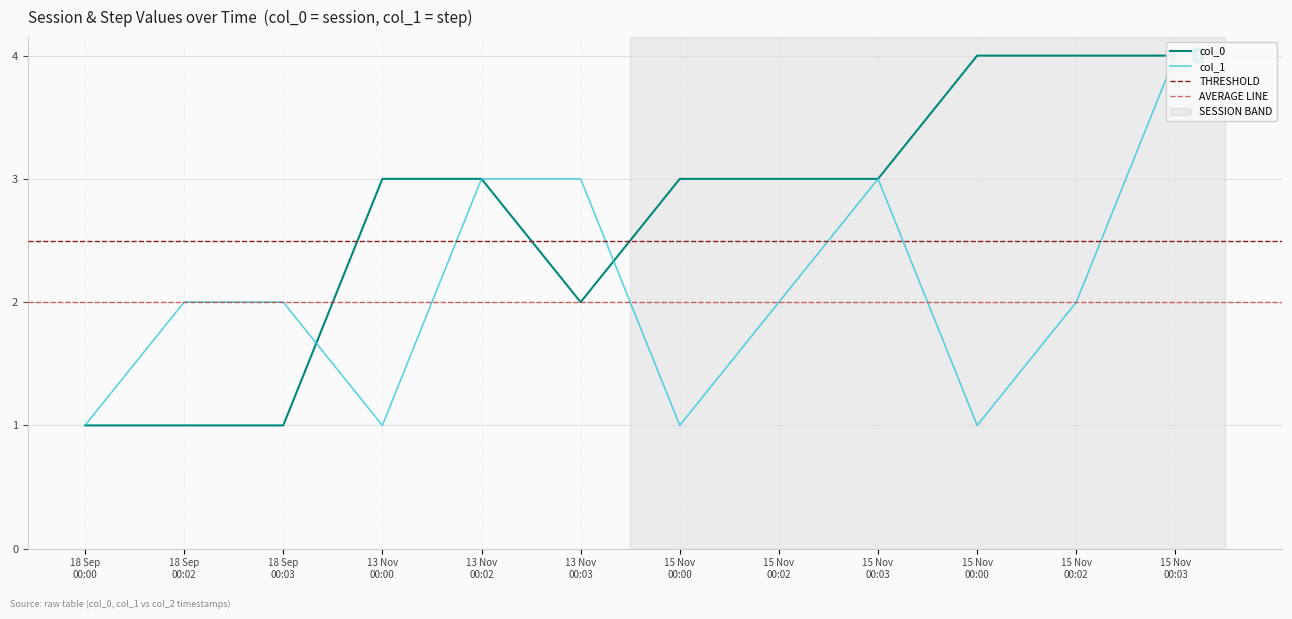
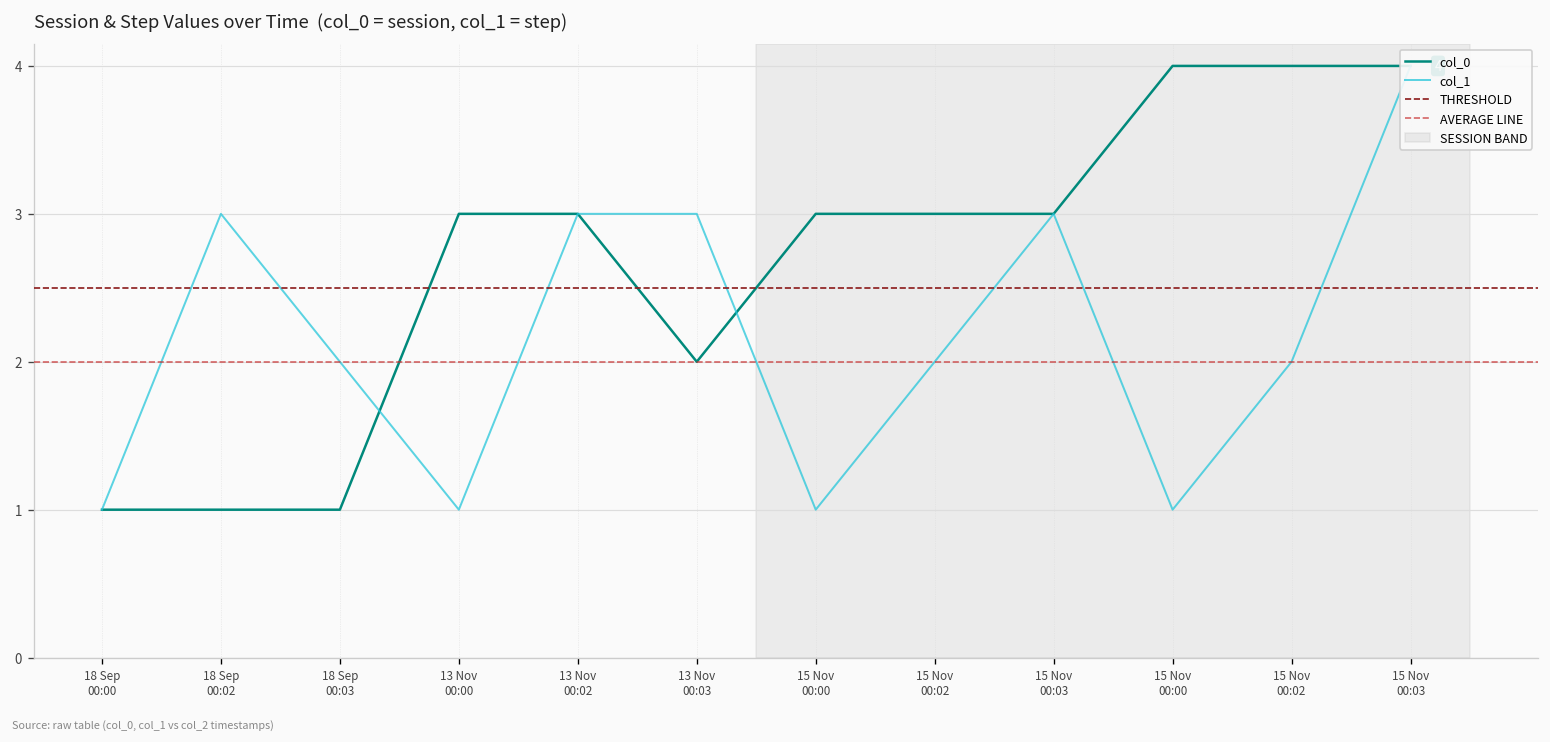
col_1, 18 Sep 00:02: 2 -> 3
